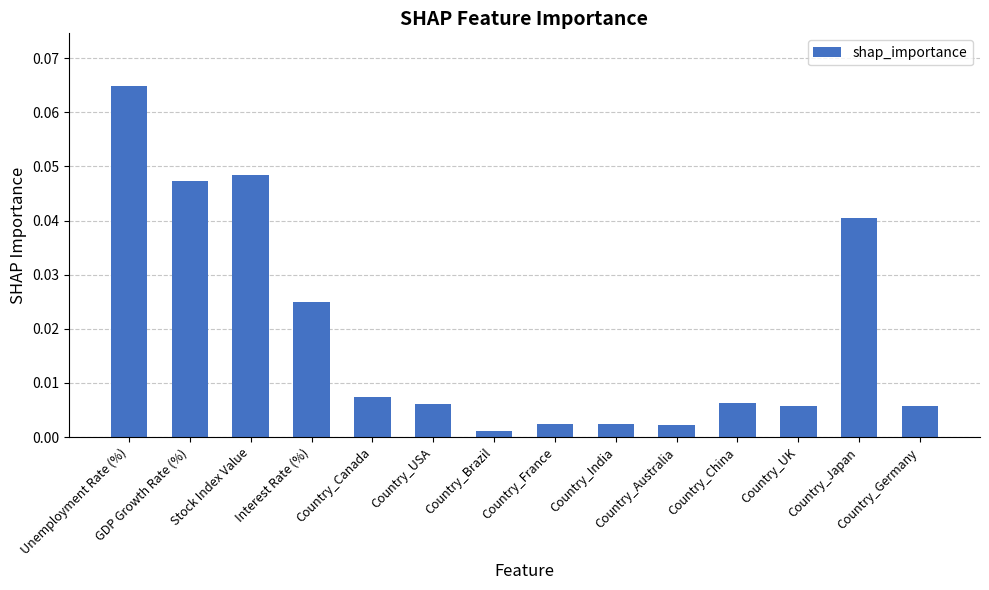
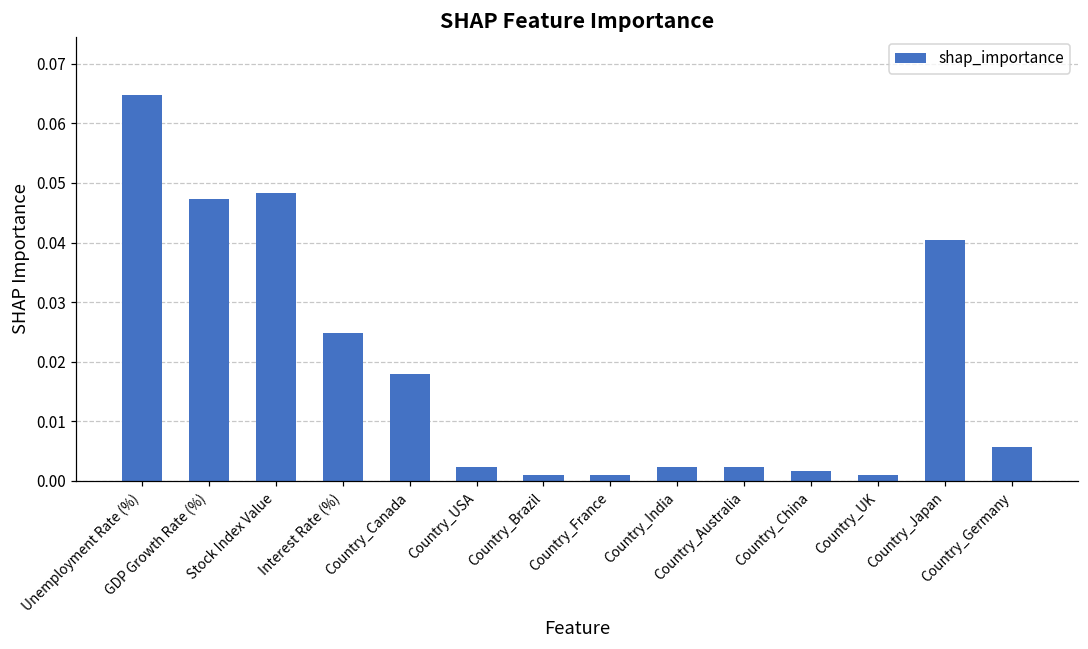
Country_Canada: 0.007 -> 0.018
Country_USA: 0.006 -> 0.002
Country_France: 0.002 -> 0.001
Country_China: 0.006 -> 0.002
Country_UK: 0.006 -> 0.001
